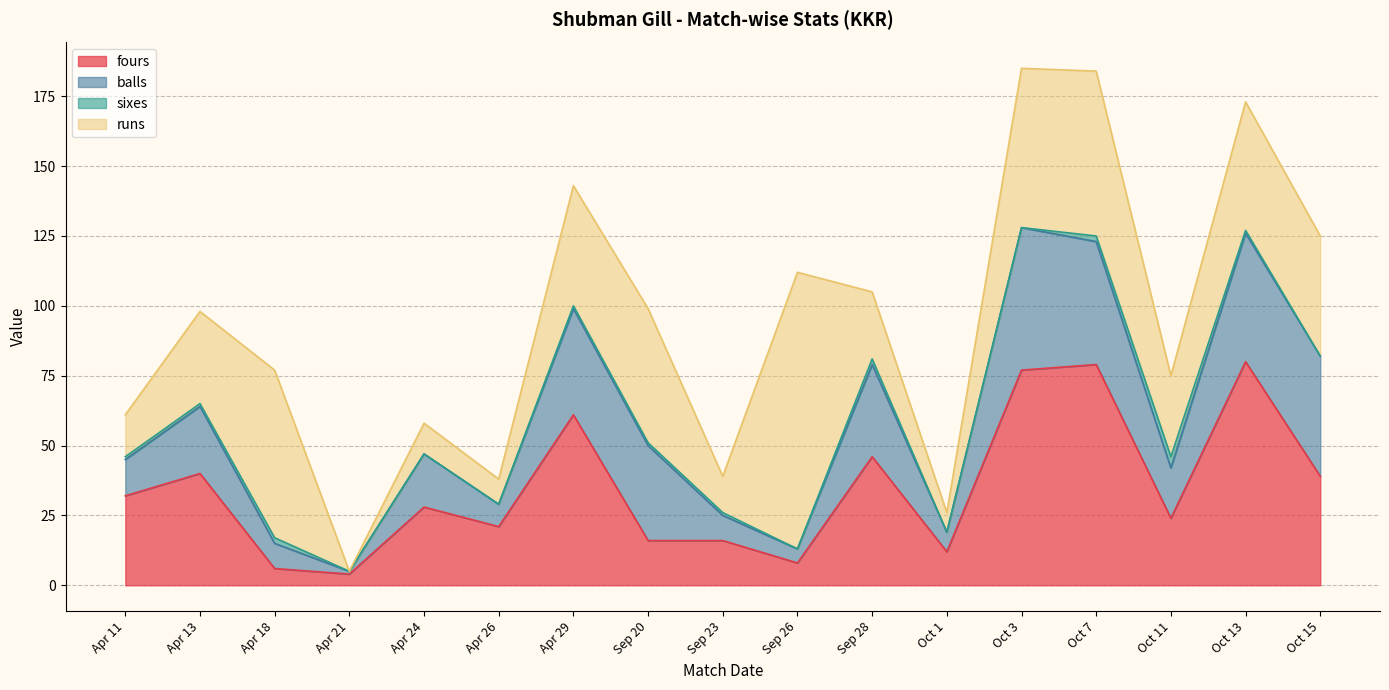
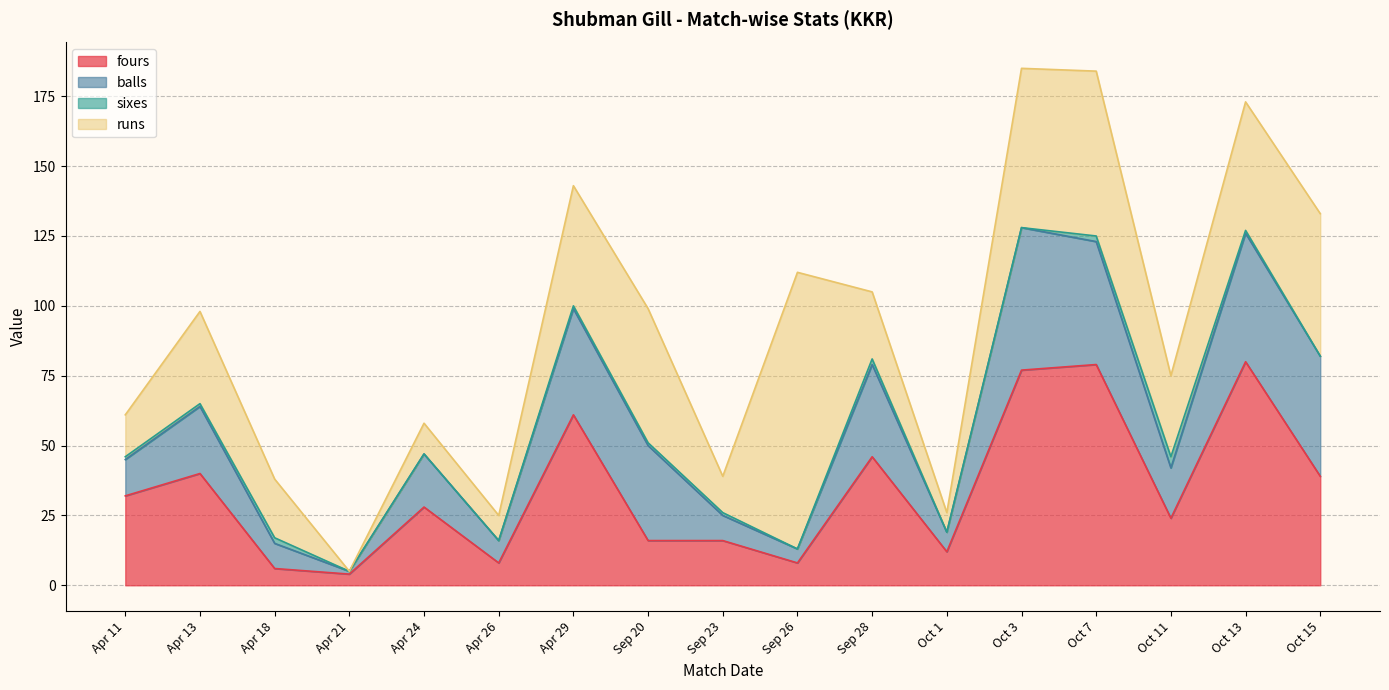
runs, Apr 18: 60 -> 21
fours, Apr 26: 21 -> 8
runs, Oct 15: 43 -> 51
